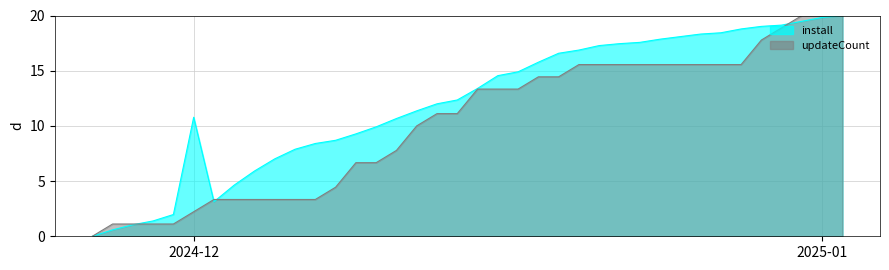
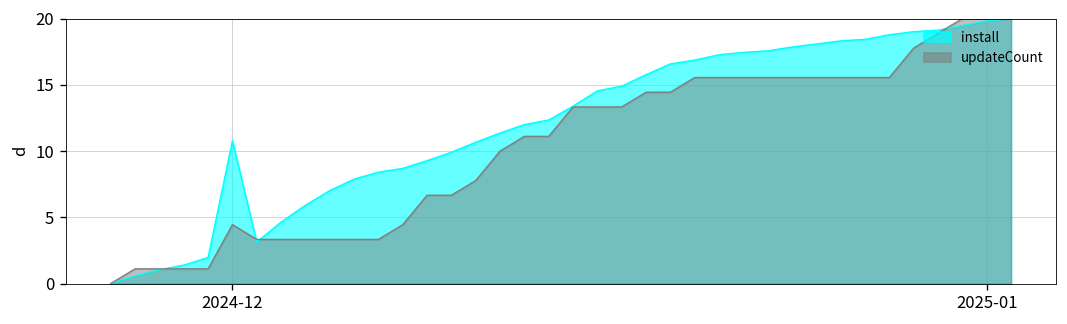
updateCount, 2024-12: 2.2 -> 4.4
